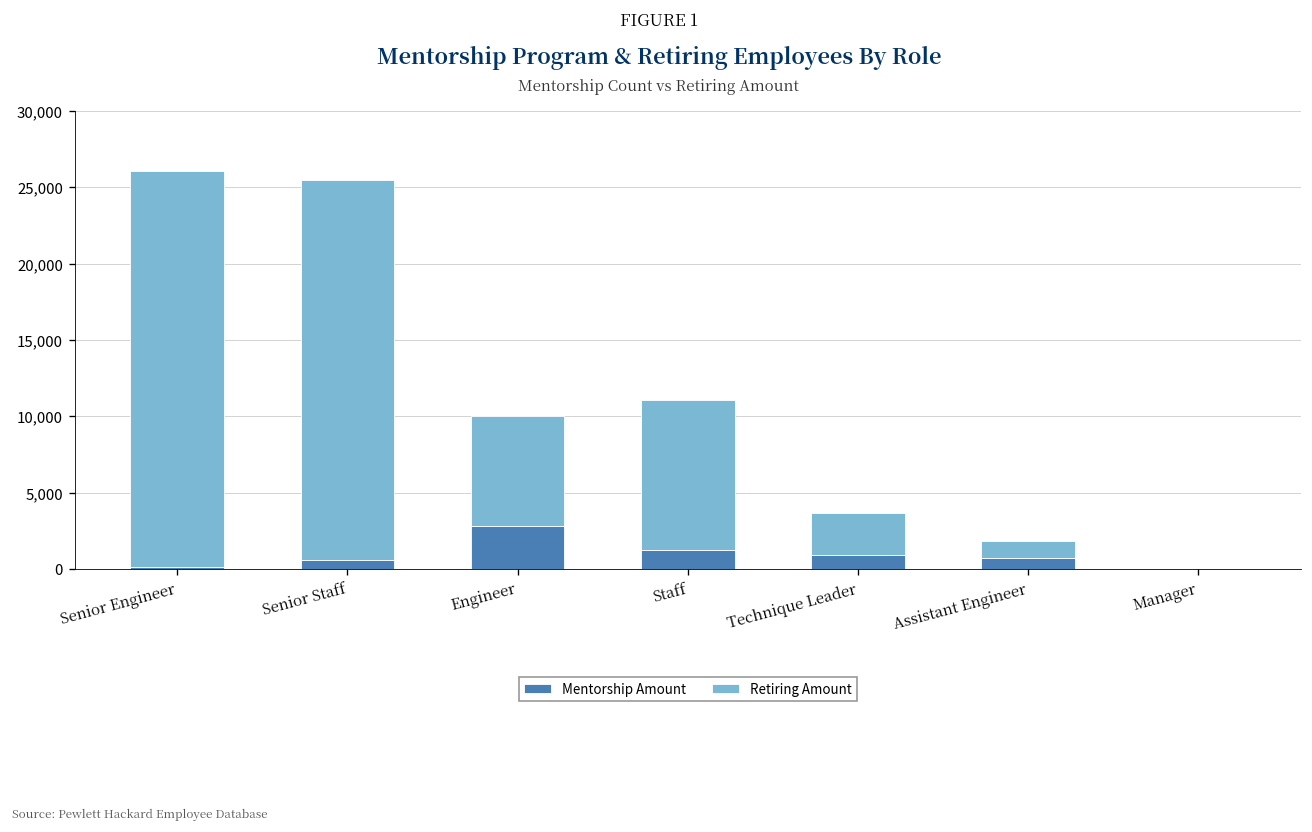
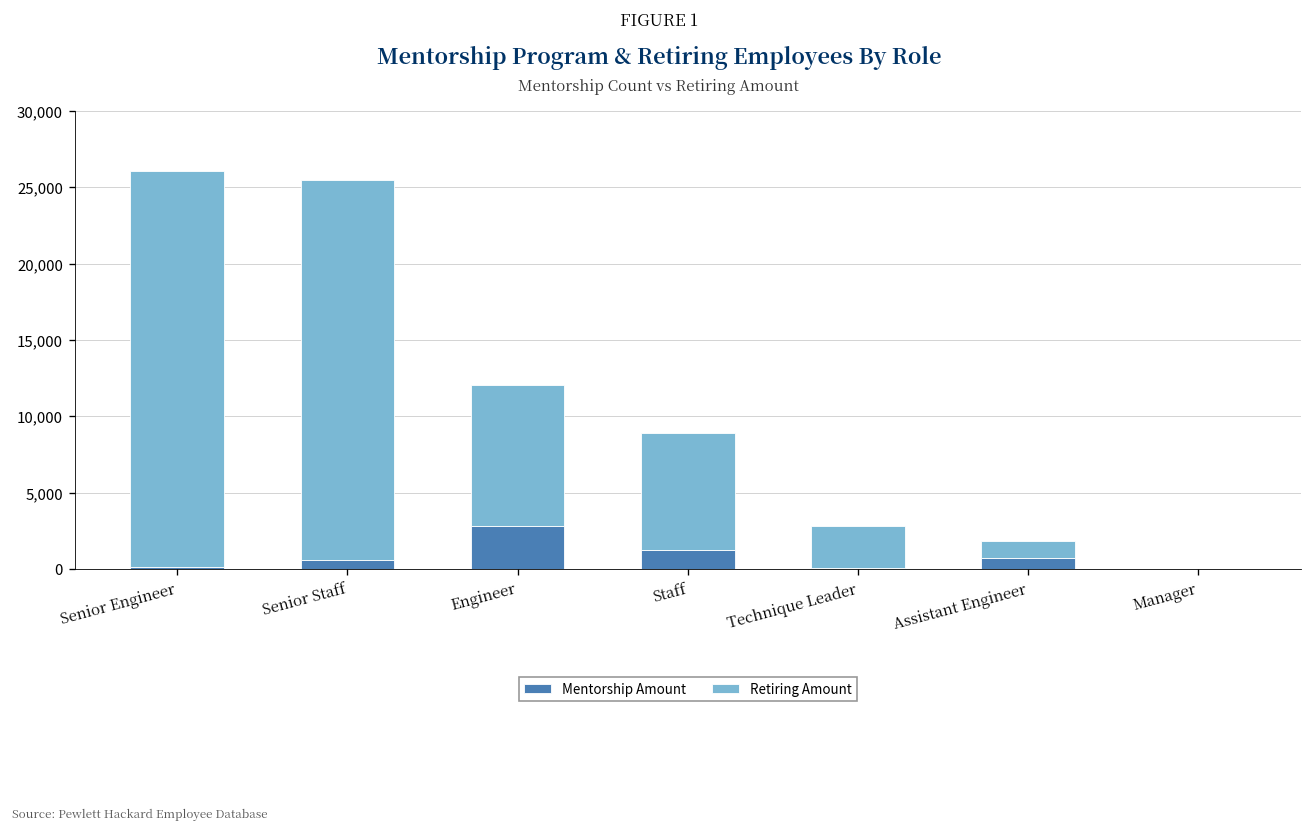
Retiring Amount, Engineer: 7,200 -> 9,300
Retiring Amount, Staff: 9,800 -> 7,600
Mentorship Amount, Technique Leader: 1,000 -> 100
